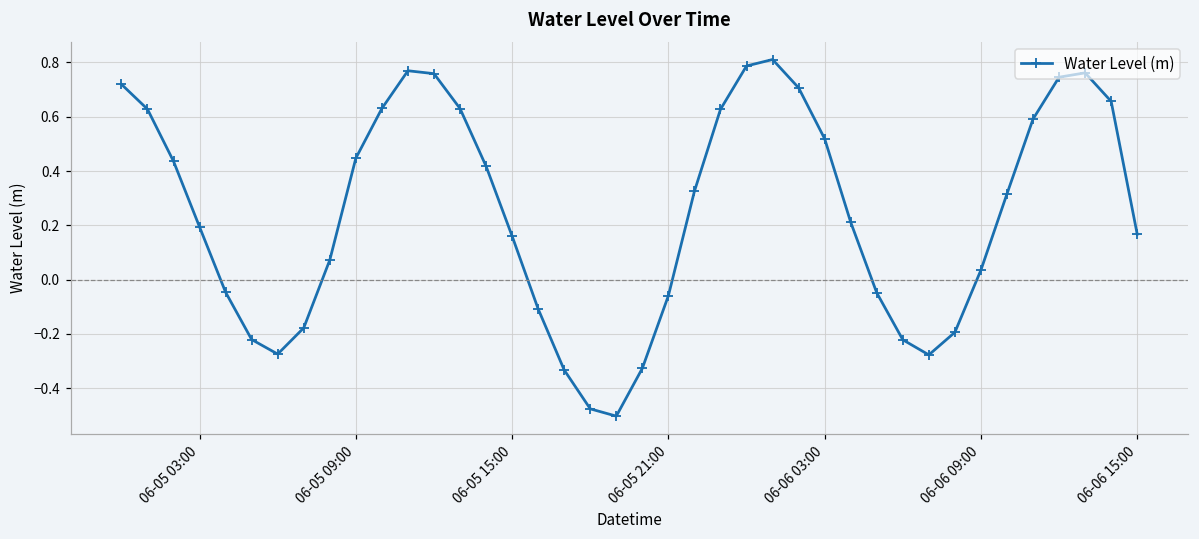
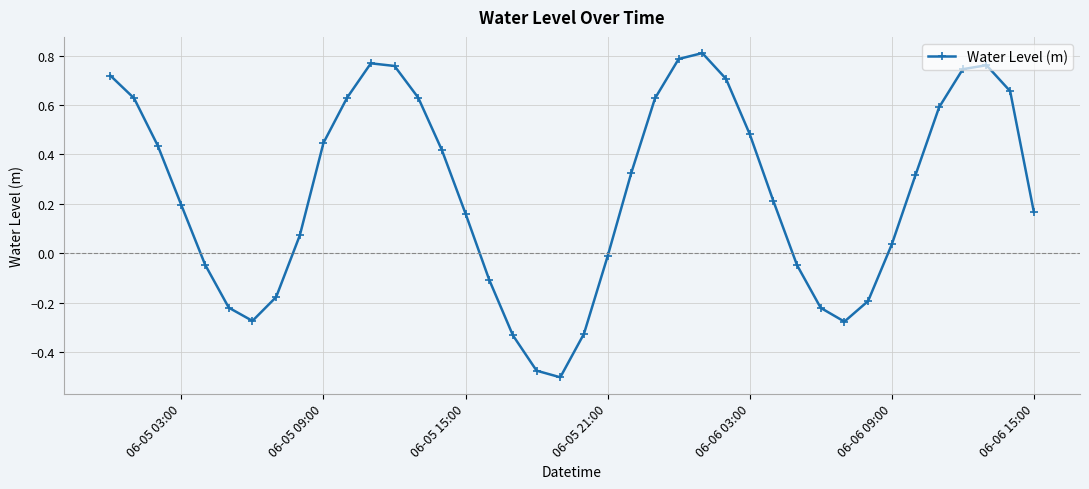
06-05 21:00: -0.06 -> -0.01
06-06 03:00: 0.52 -> 0.48
